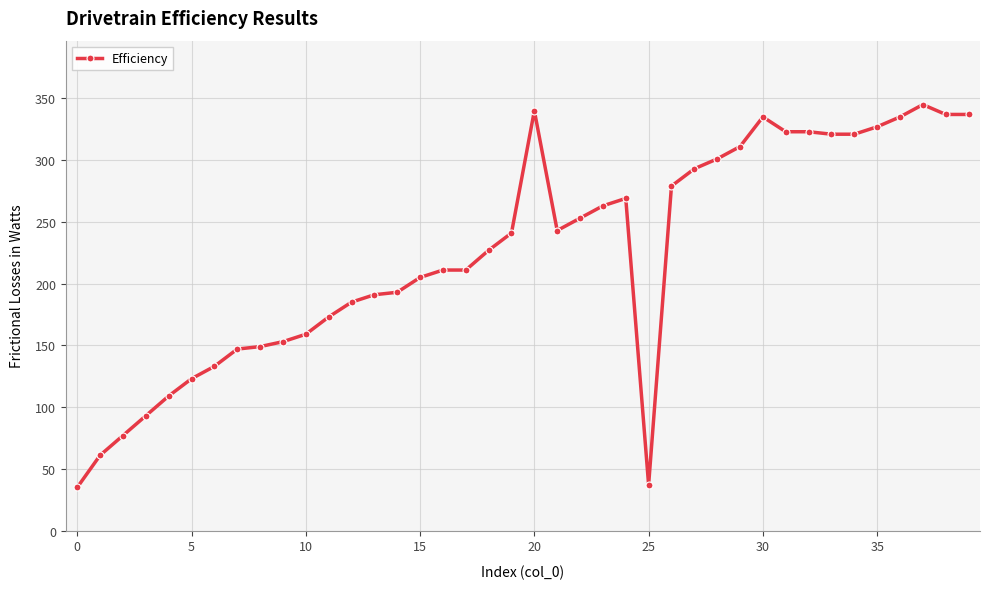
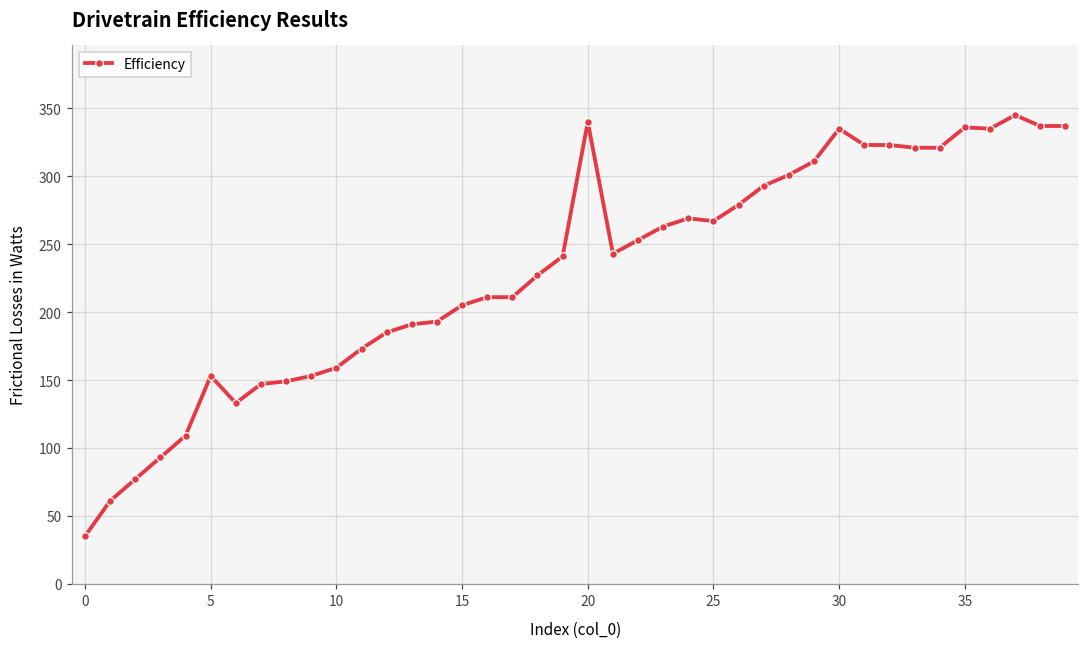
5: 123 -> 153
25: 37 -> 267
35: 327 -> 336
